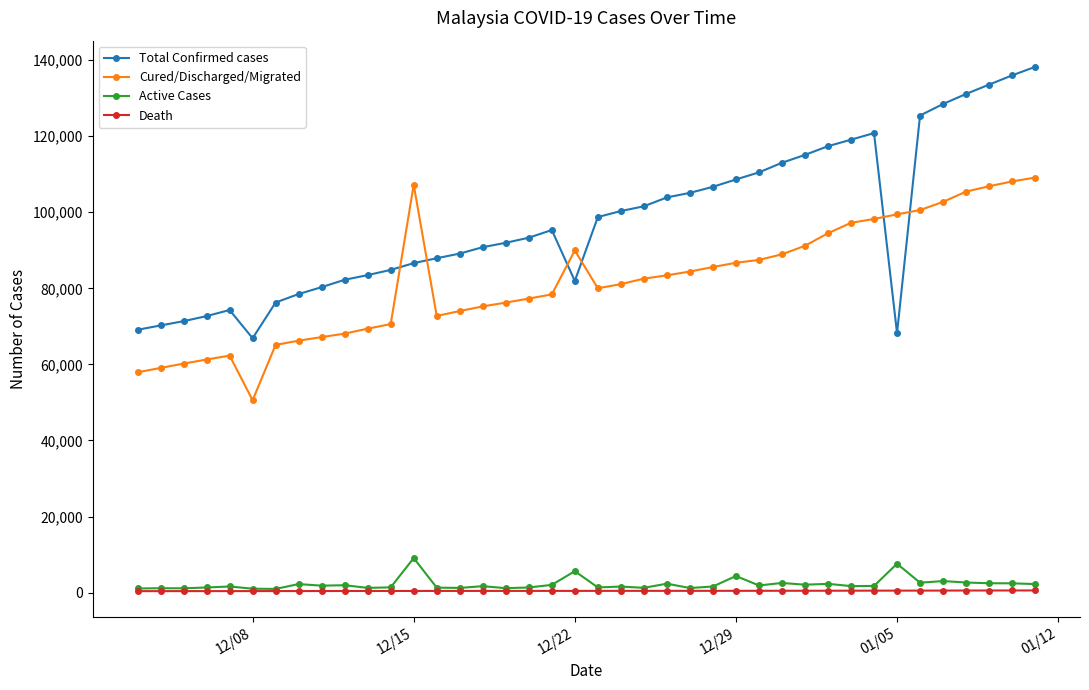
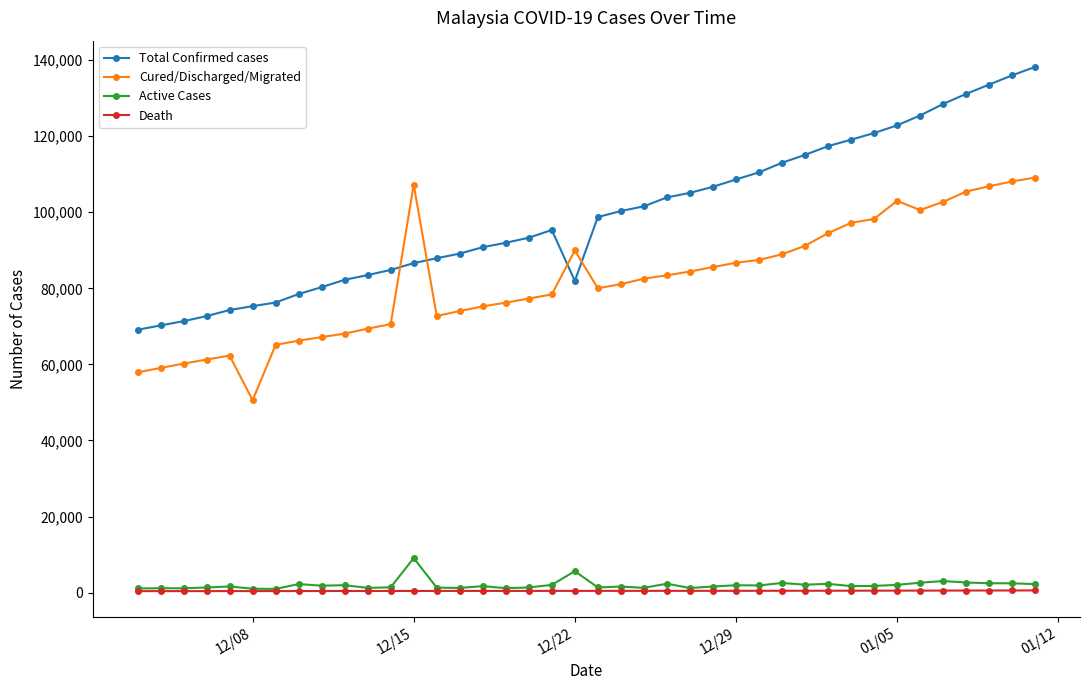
Total Confirmed cases, 12/08: 67,000 -> 75,000
Active Cases, 12/29: 4,000 -> 2,000
Total Confirmed cases, 01/05: 68,000 -> 123,000
Cured/Discharged/Migrated, 01/05: 99,000 -> 103,000
Active Cases, 01/05: 8,000 -> 2,000
